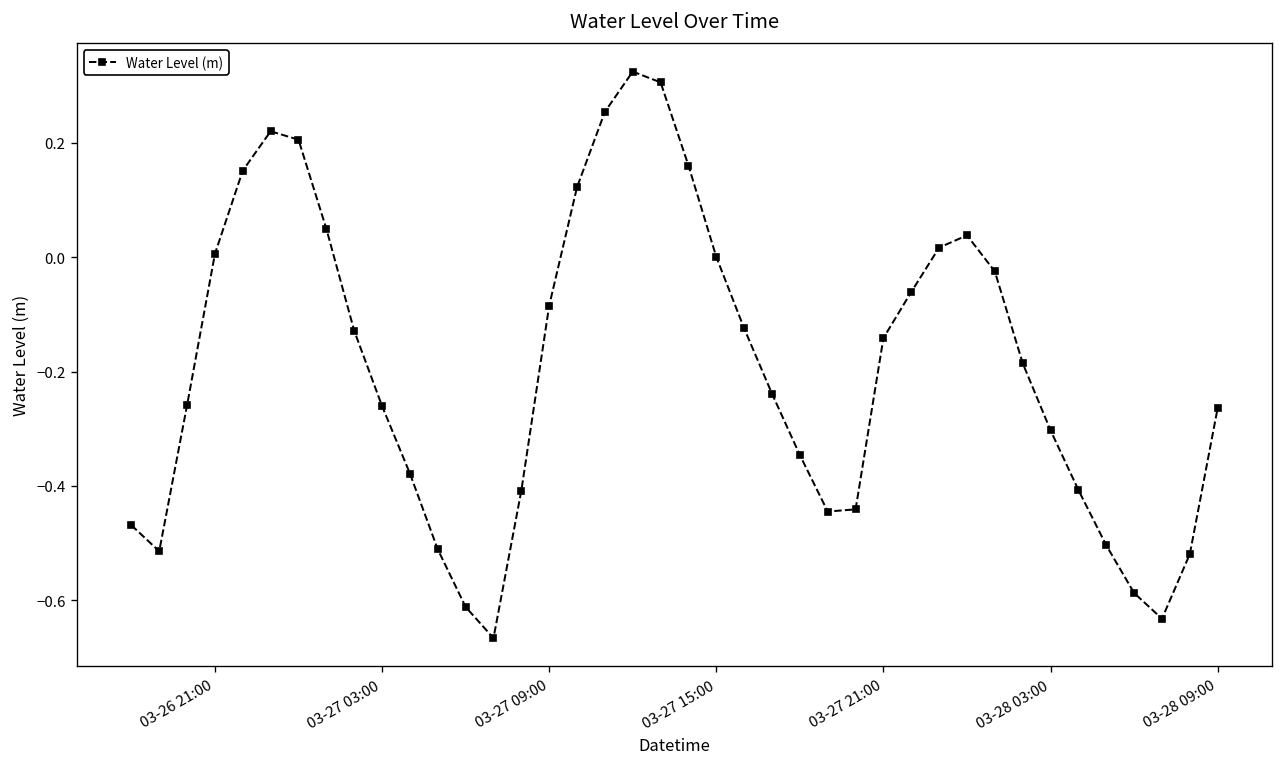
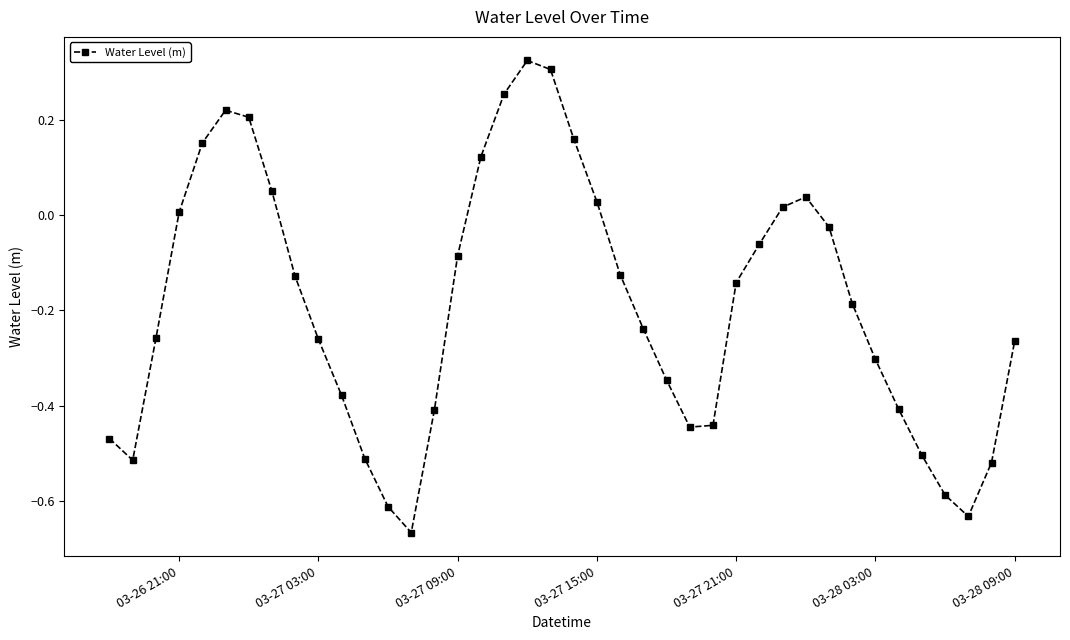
03-27 15:00: 0.00 -> 0.03
